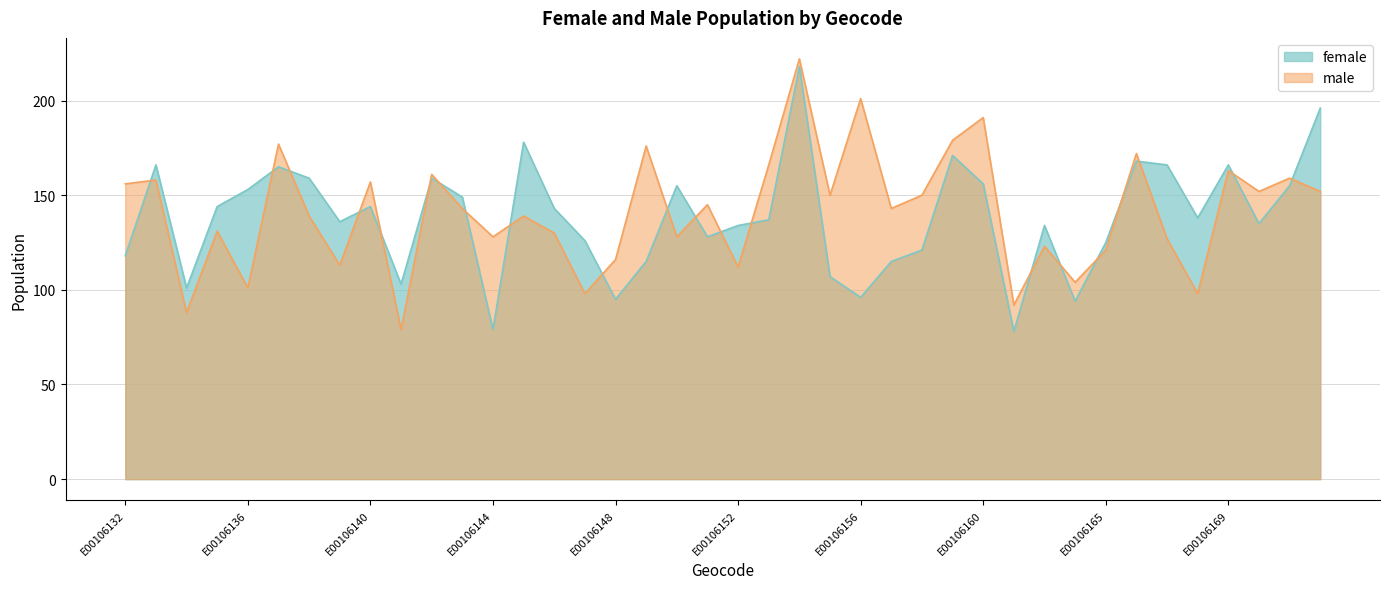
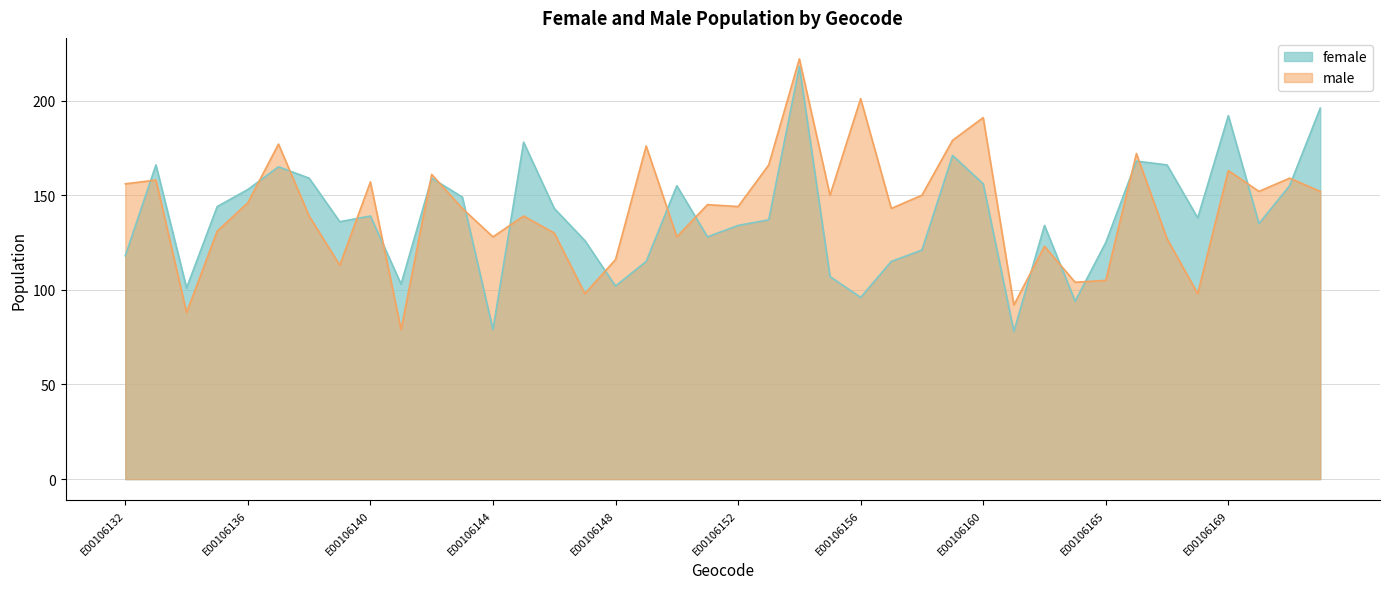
male, E00106136: 101 -> 146
female, E00106140: 144 -> 139
female, E00106148: 95 -> 102
male, E00106152: 112 -> 144
male, E00106165: 121 -> 105
female, E00106169: 166 -> 192
